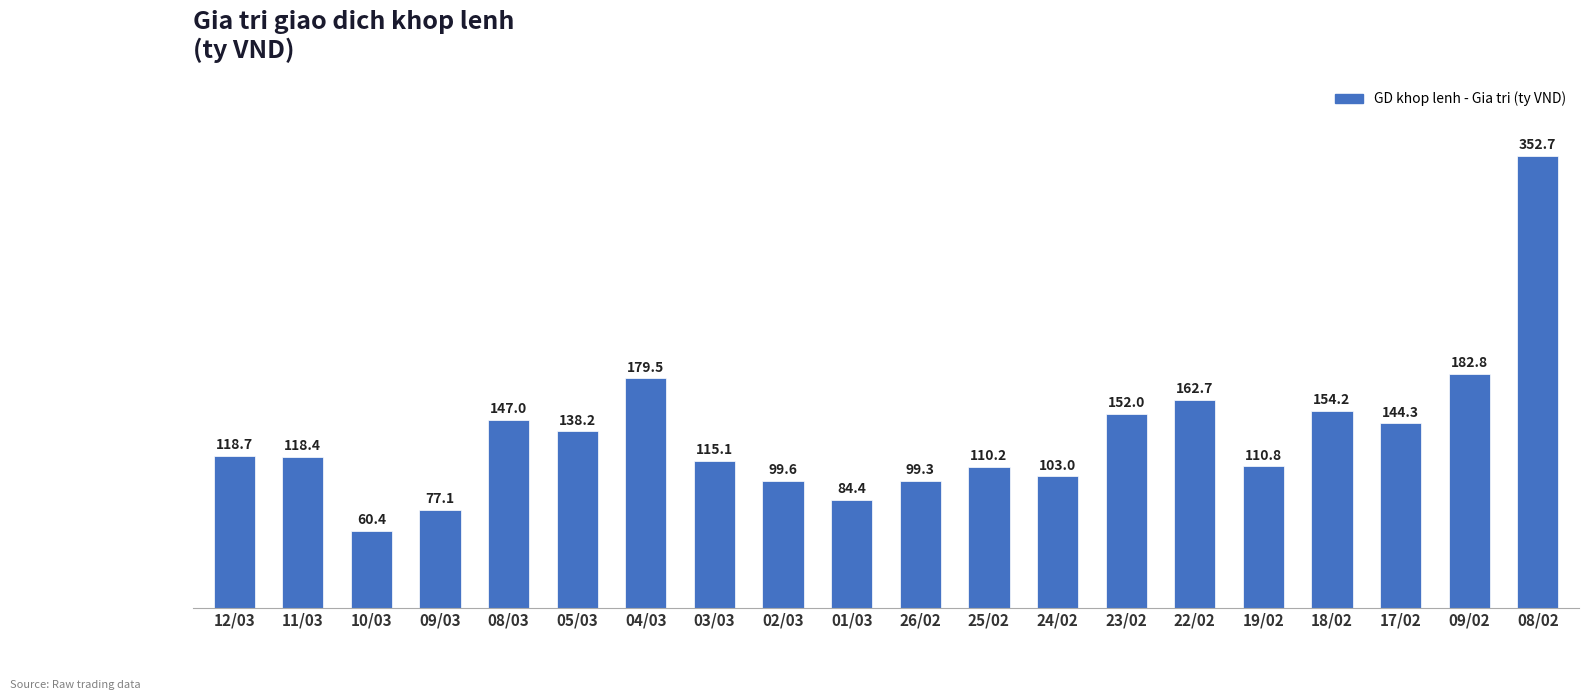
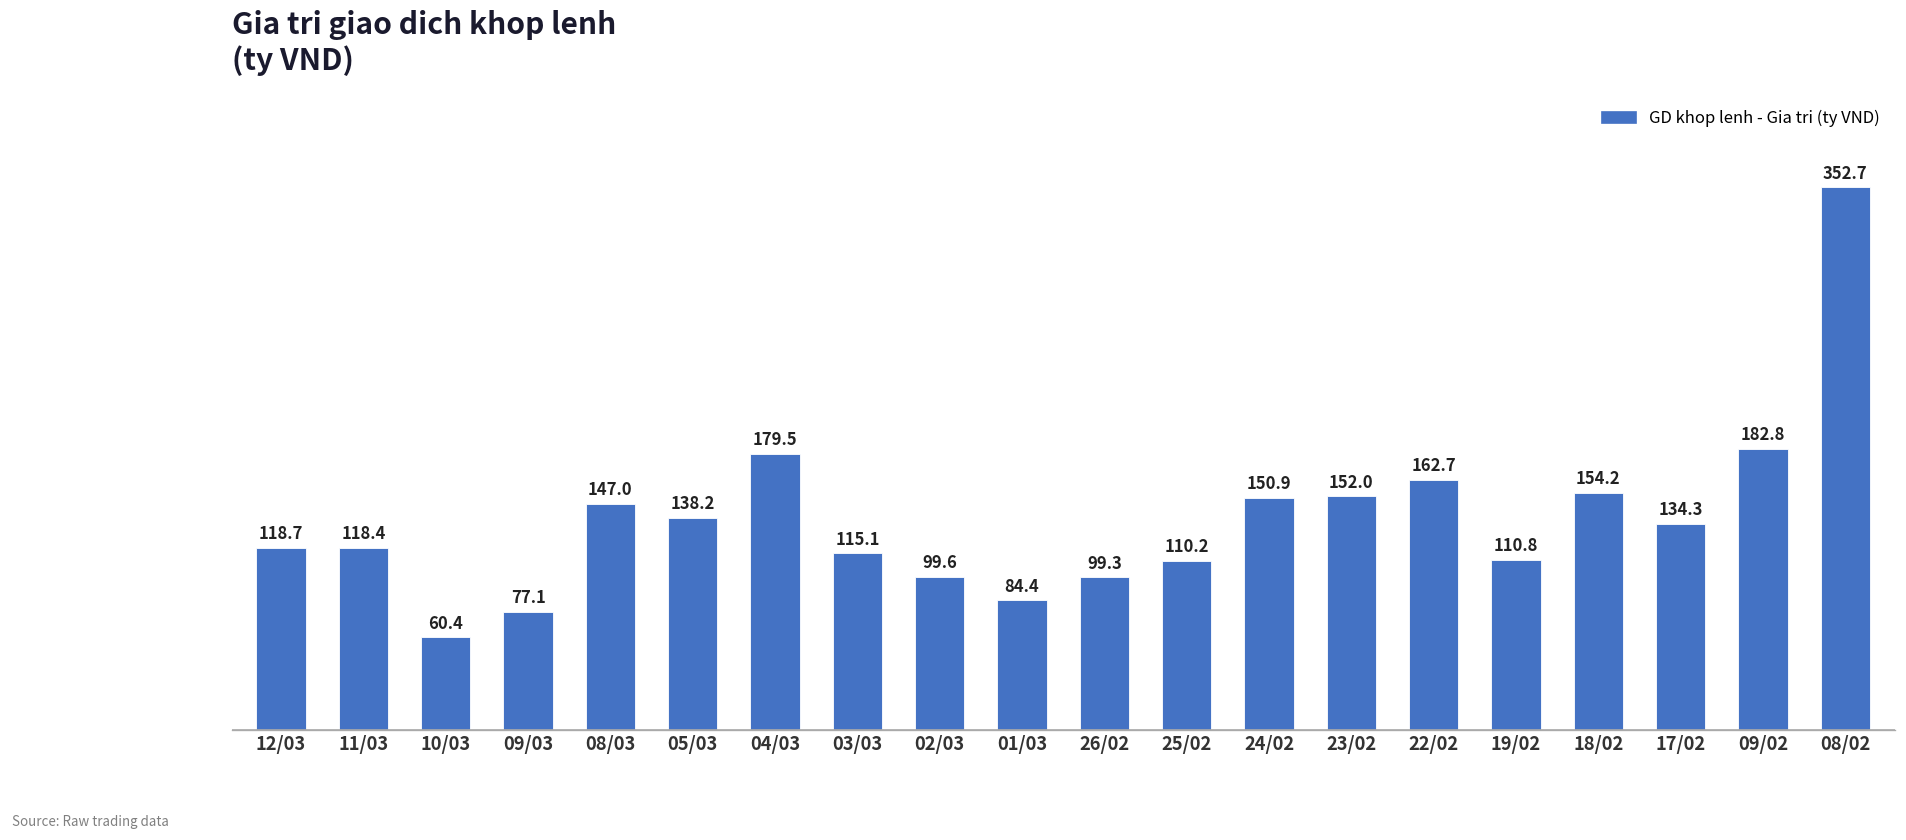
24/02: 103.0 -> 150.9
17/02: 144.3 -> 134.3
